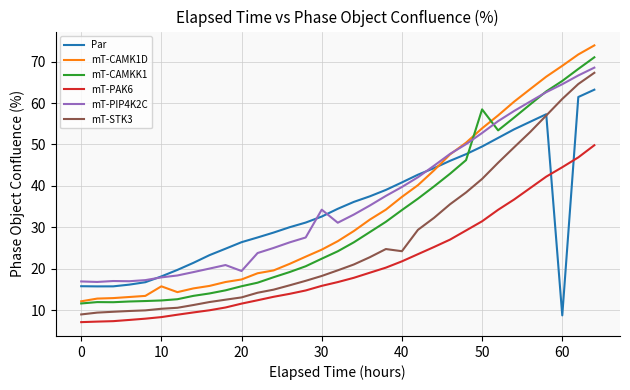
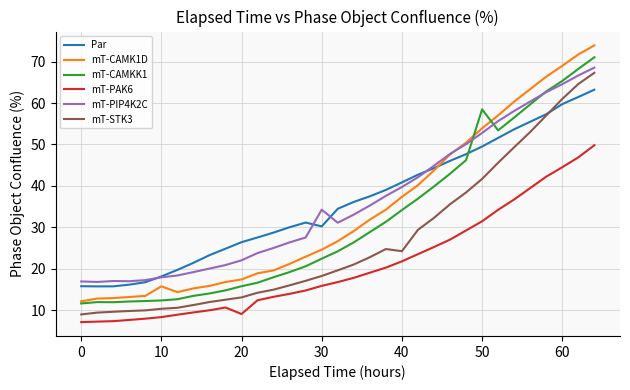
mT-PAK6, 20: 12 -> 9
mT-PIP4K2C, 20: 19 -> 22
Par, 30: 33 -> 30
Par, 60: 9 -> 60
